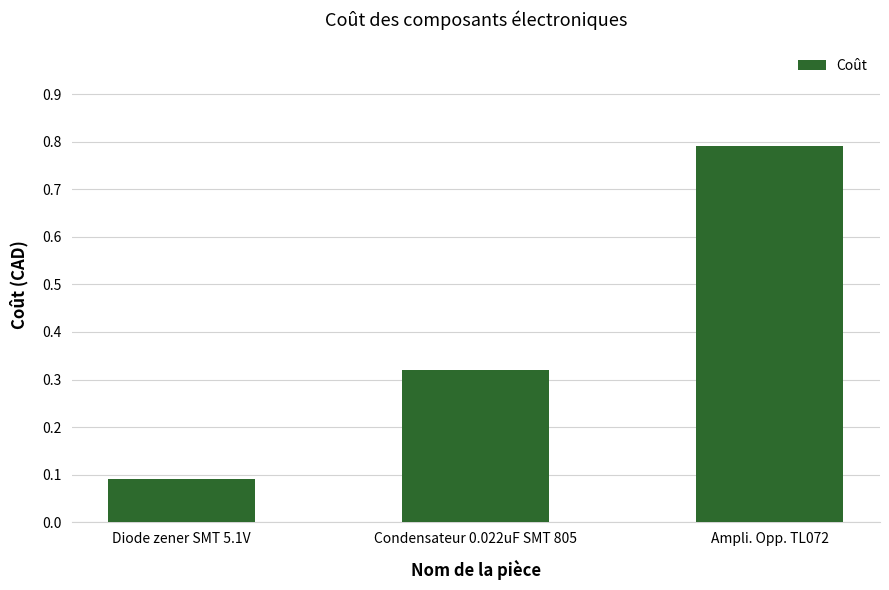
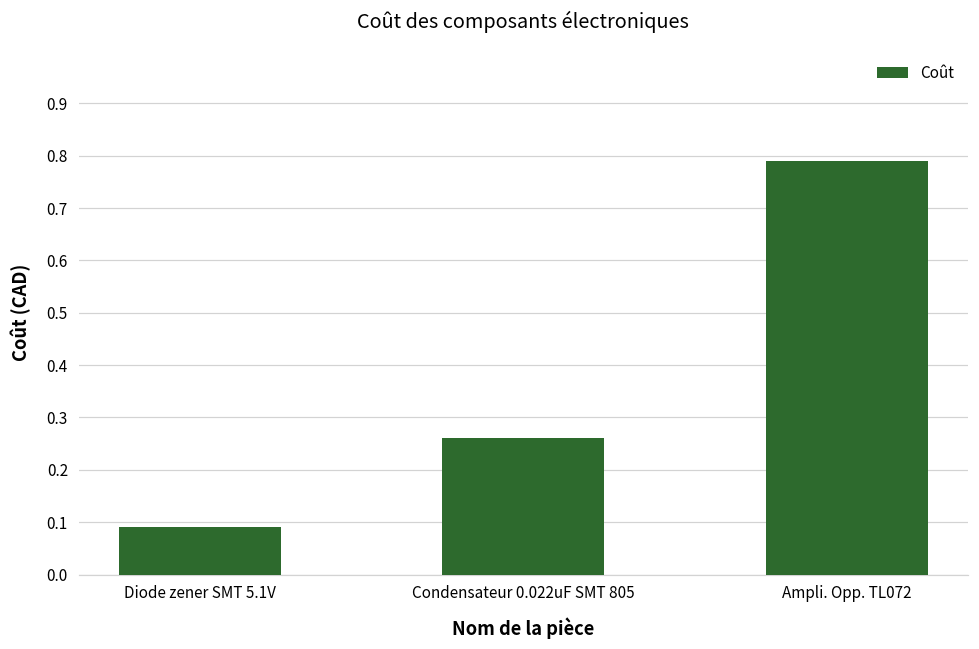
Condensateur 0.022uF SMT 805: 0.32 -> 0.26
